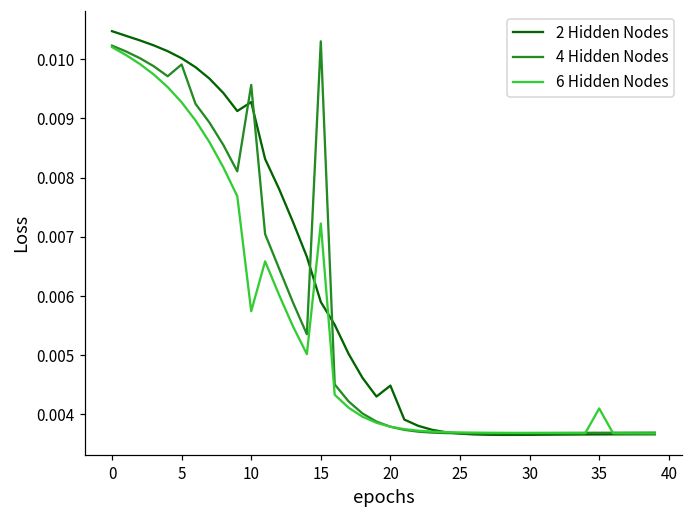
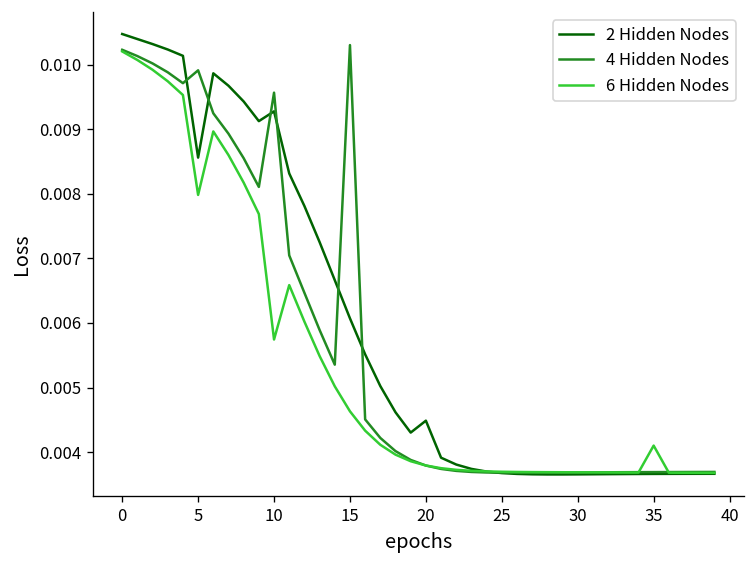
2 Hidden Nodes, 5: 0.0100 -> 0.0086
6 Hidden Nodes, 5: 0.0093 -> 0.0080
2 Hidden Nodes, 15: 0.0059 -> 0.0061
6 Hidden Nodes, 15: 0.0072 -> 0.0046
